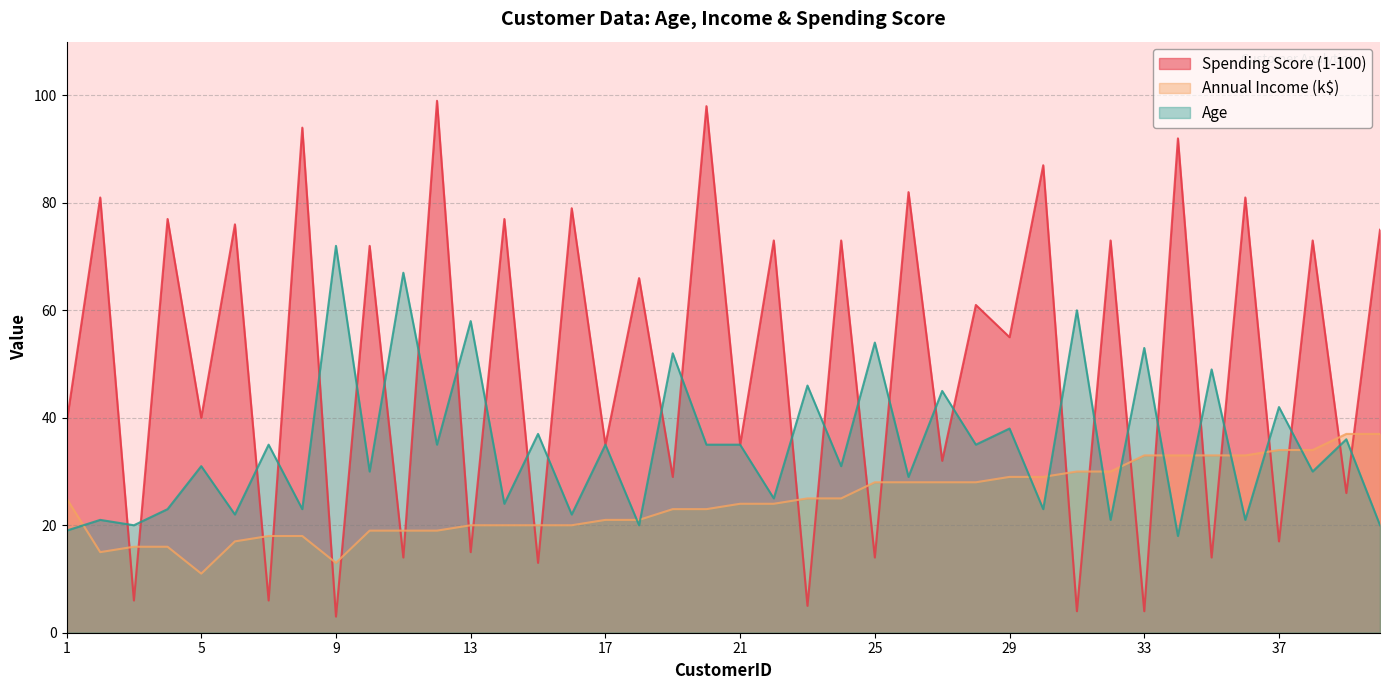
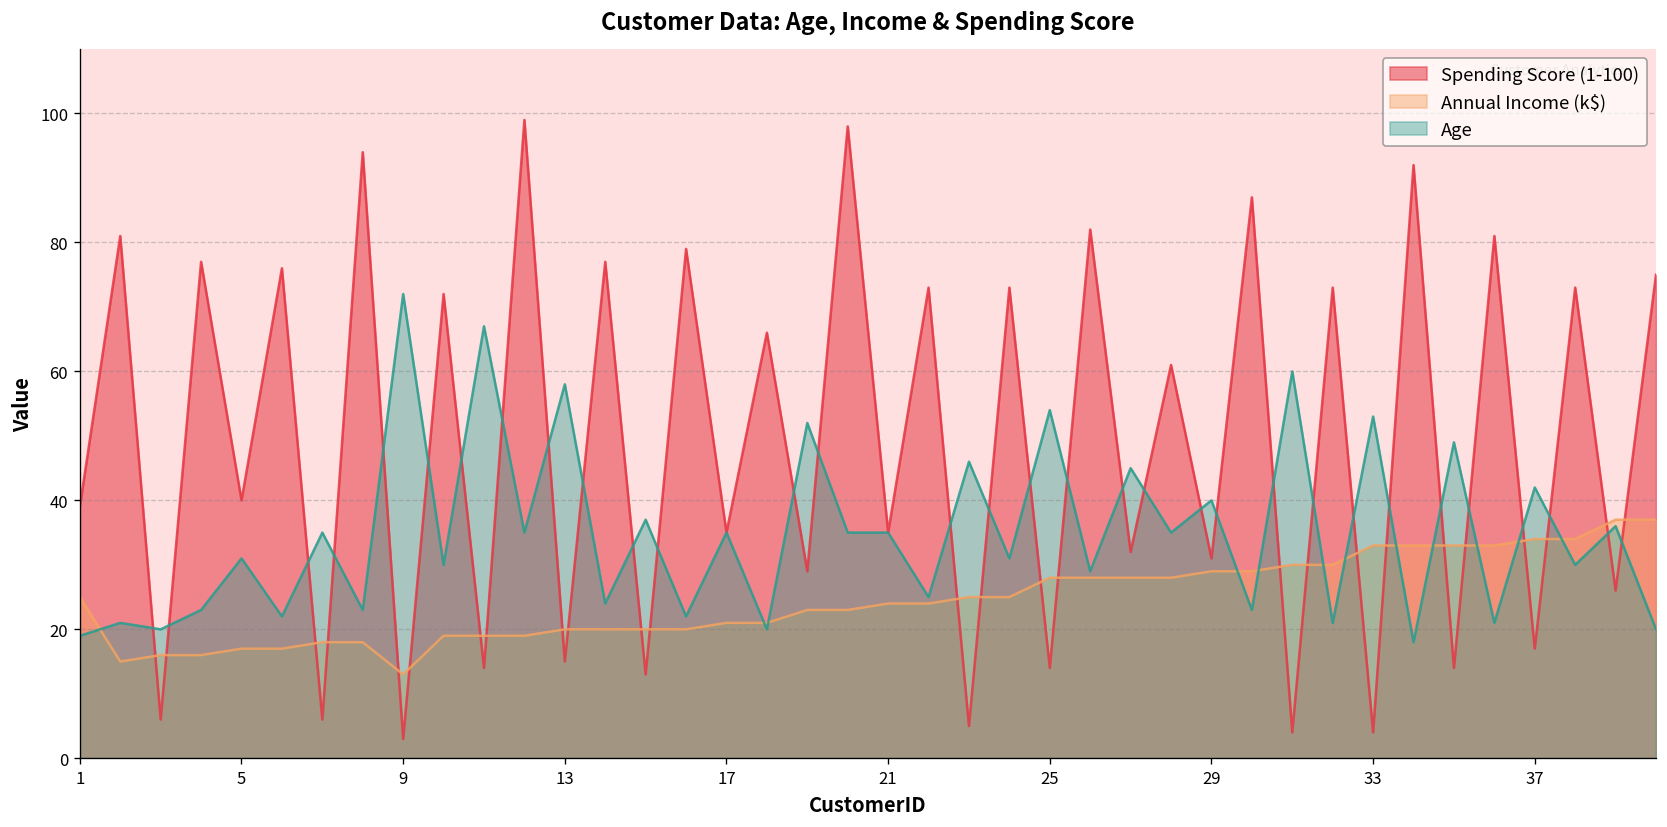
Annual Income (k$), 5: 11 -> 17
Spending Score (1-100), 29: 55 -> 31
Age, 29: 38 -> 40
